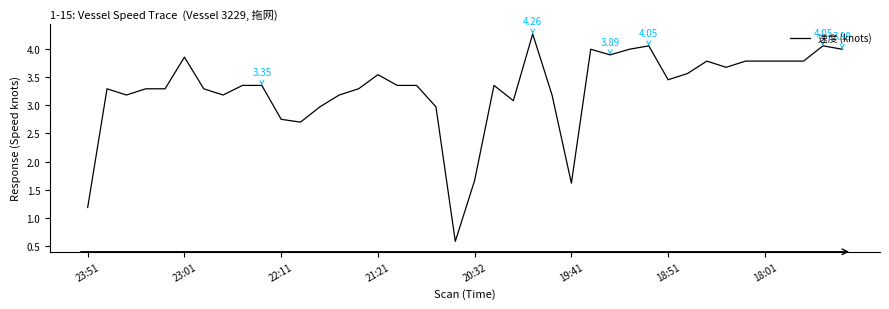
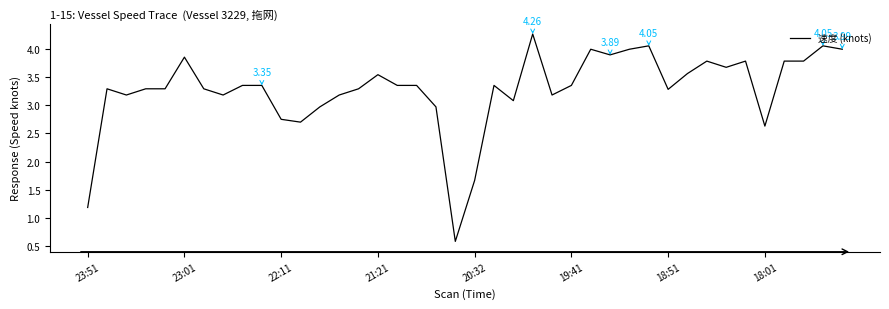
19:41: 1.6 -> 3.4
18:51: 3.5 -> 3.3
18:01: 3.8 -> 2.6
